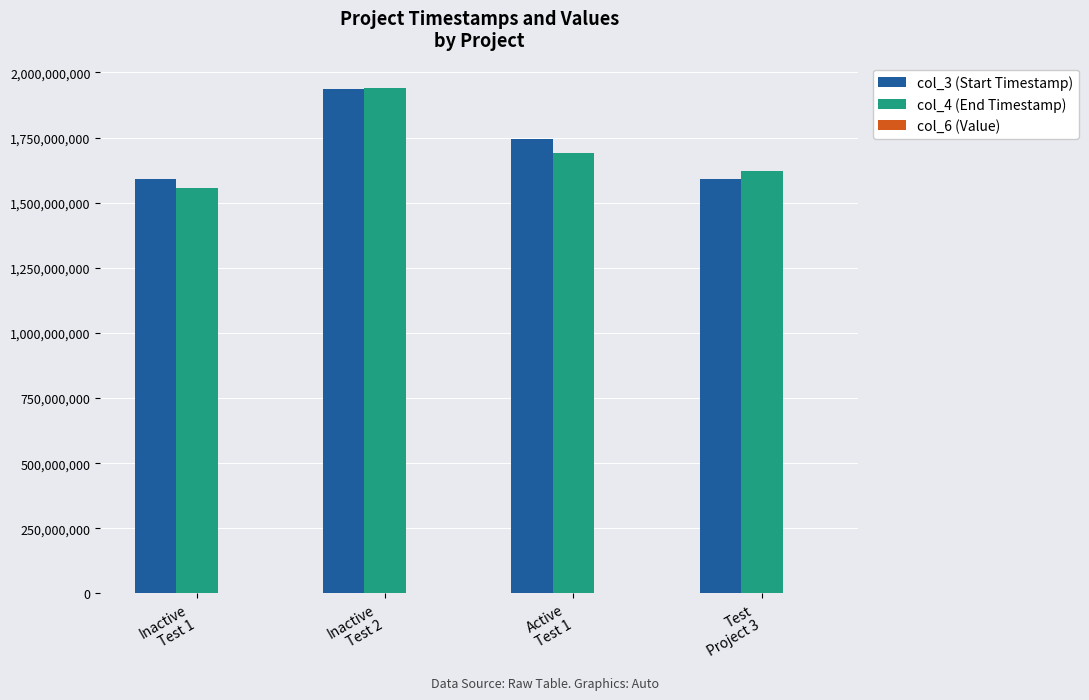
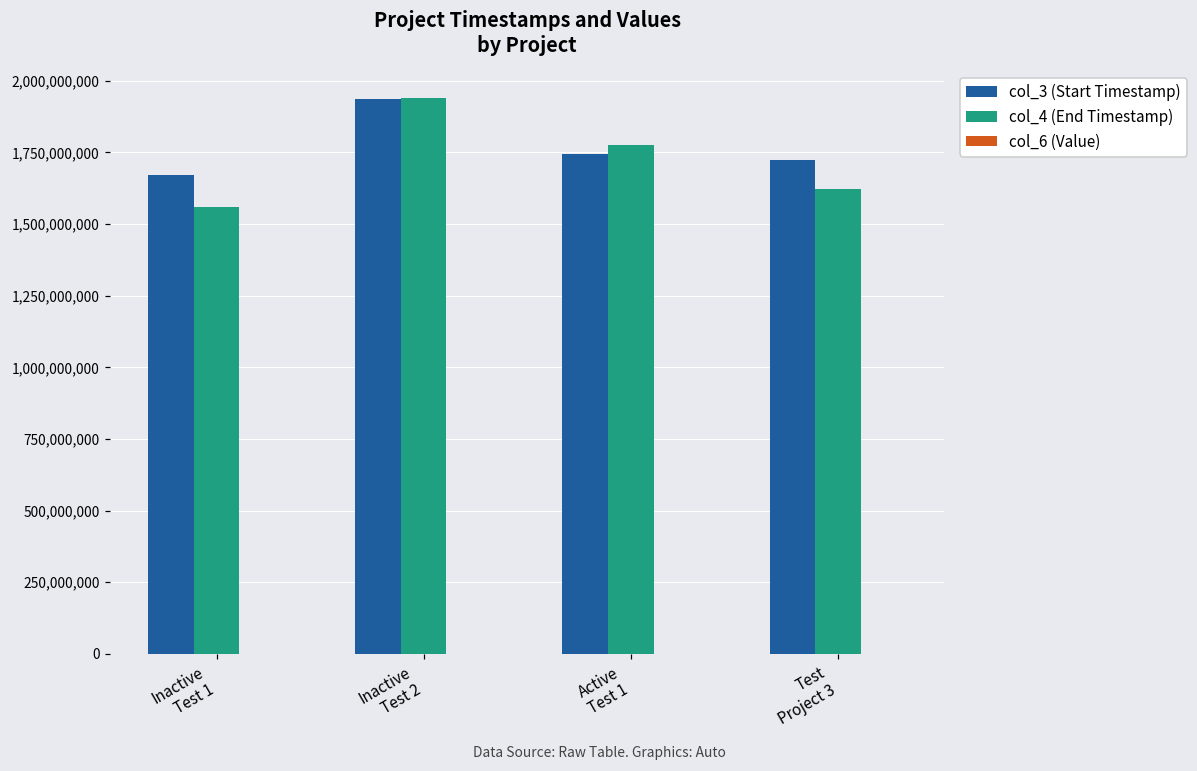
col_3 (Start Timestamp), Inactive Test 1: 1,590,000,000 -> 1,670,000,000
col_4 (End Timestamp), Active Test 1: 1,690,000,000 -> 1,770,000,000
col_3 (Start Timestamp), Test Project 3: 1,590,000,000 -> 1,720,000,000
